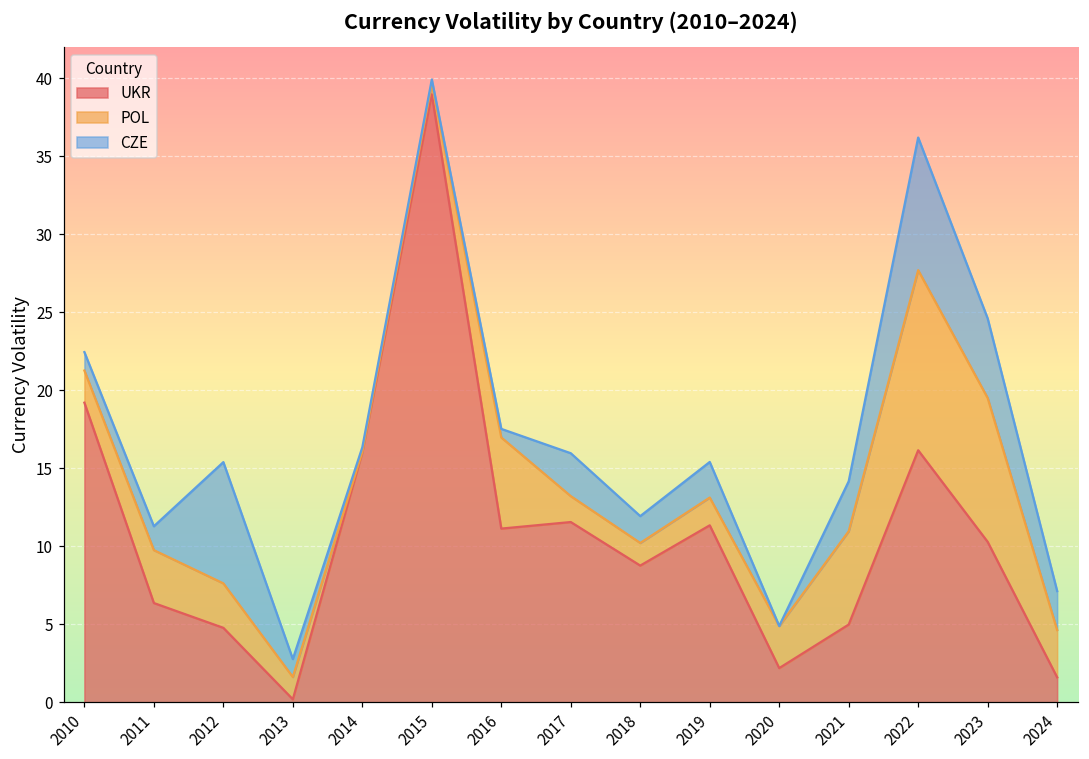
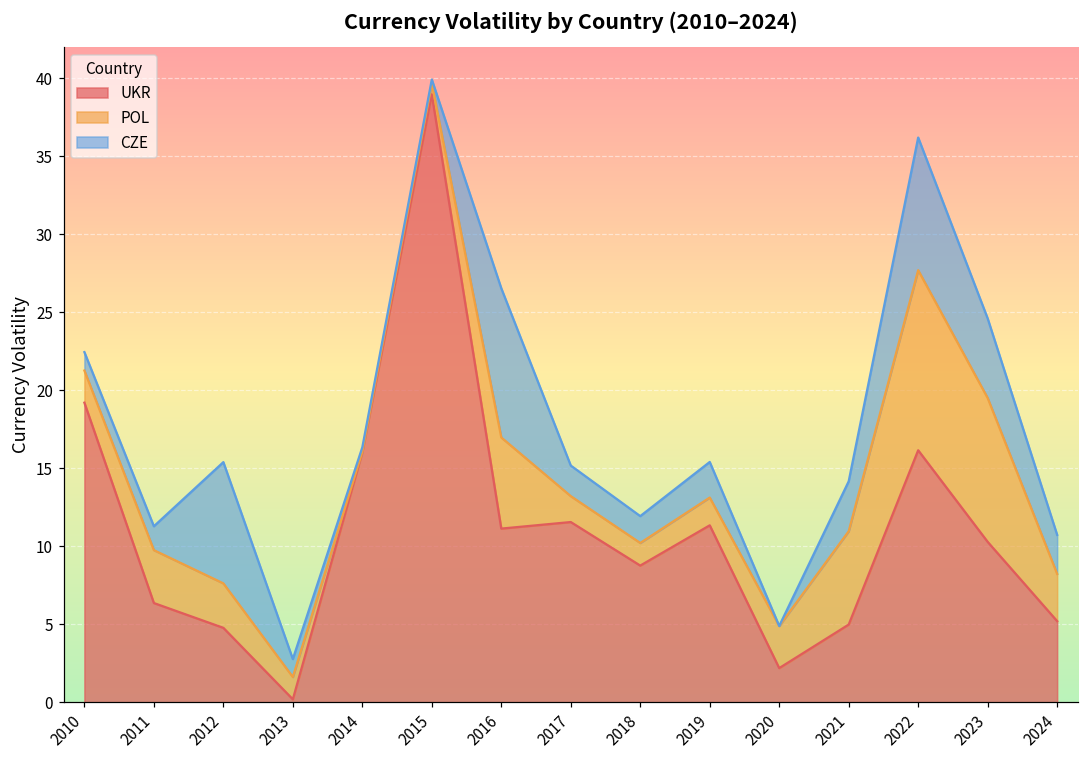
CZE, 2016: 0.6 -> 9.6
CZE, 2017: 2.8 -> 2.0
UKR, 2024: 1.6 -> 5.2
